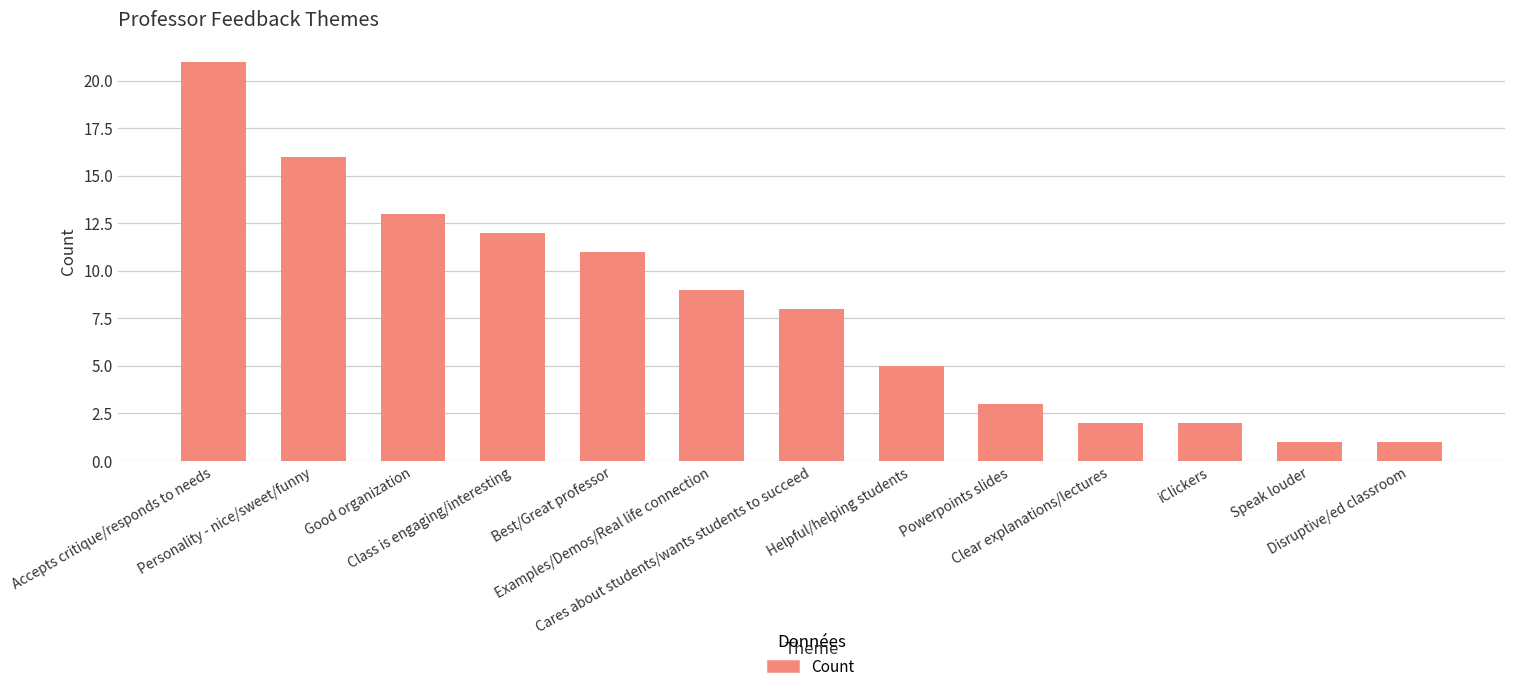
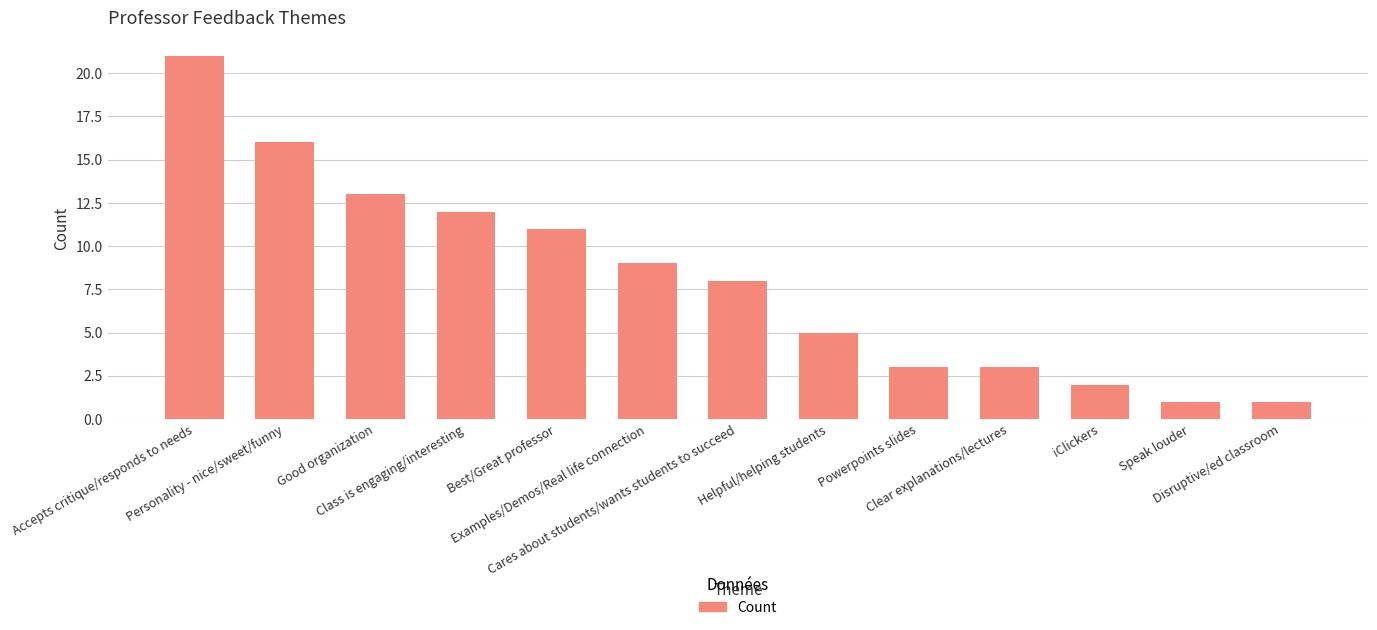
Clear explanations/lectures: 2 -> 3
